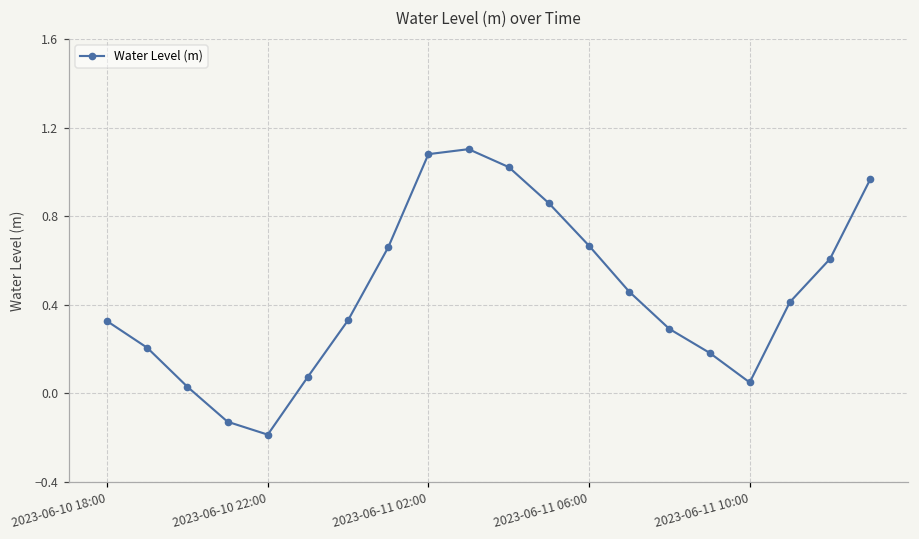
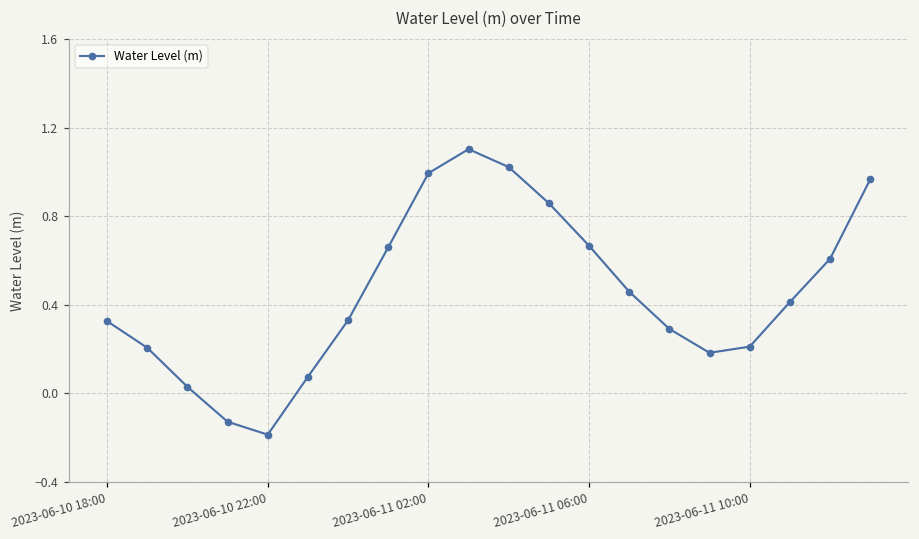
2023-06-11 02:00: 1.08 -> 0.99
2023-06-11 10:00: 0.05 -> 0.21
